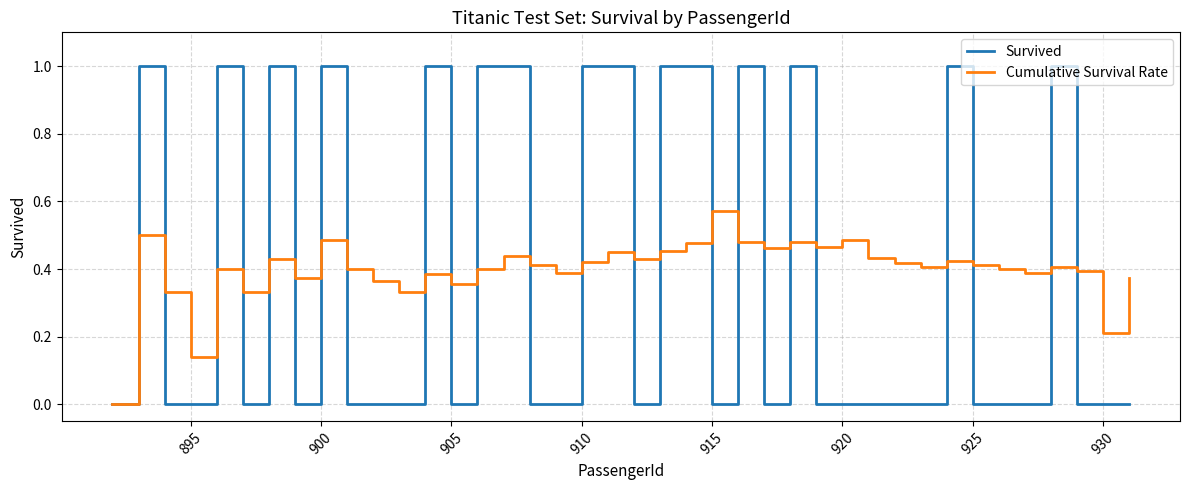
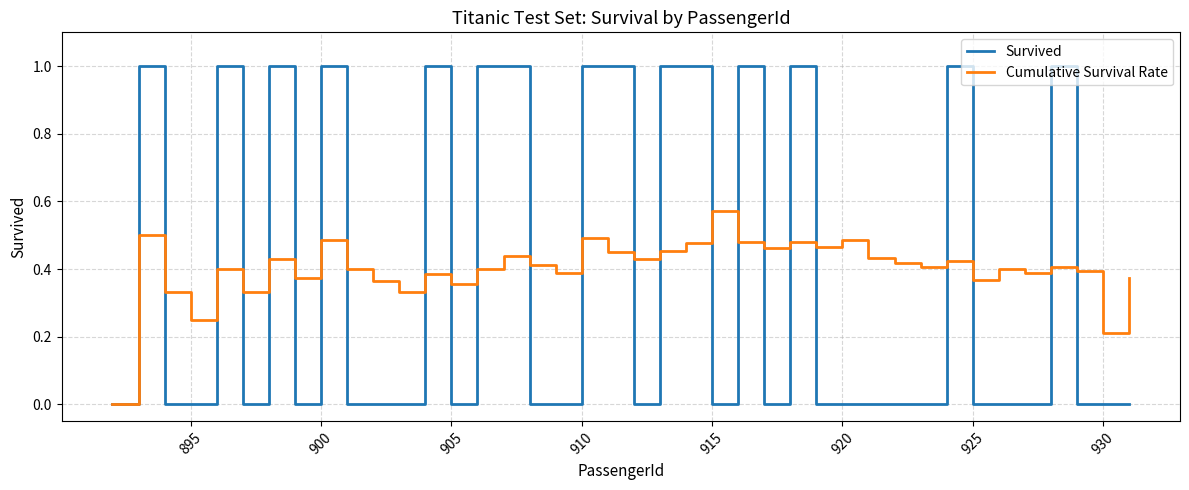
Cumulative Survival Rate, 895: 0.14 -> 0.25
Cumulative Survival Rate, 910: 0.42 -> 0.49
Cumulative Survival Rate, 925: 0.41 -> 0.37
